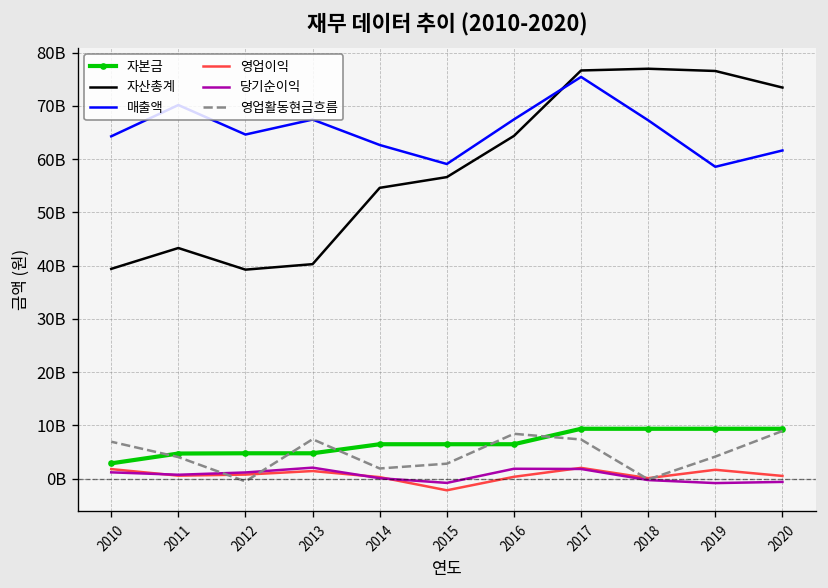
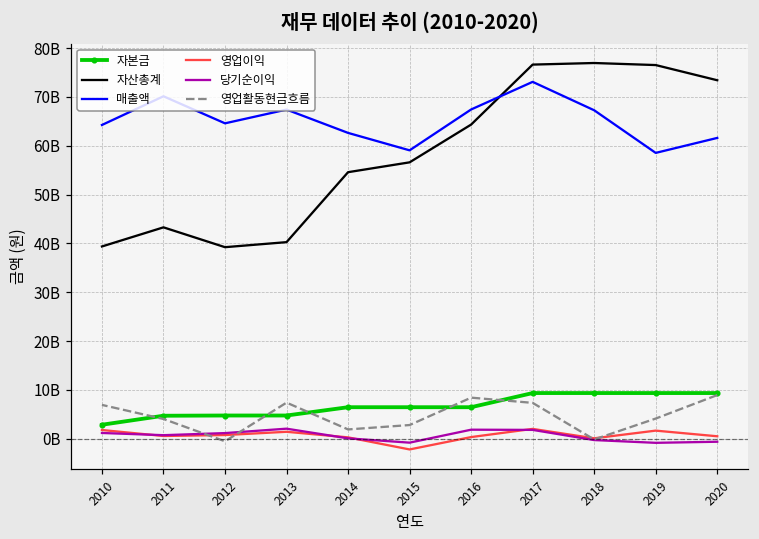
매출액, 2017: 75000000000 -> 73000000000
